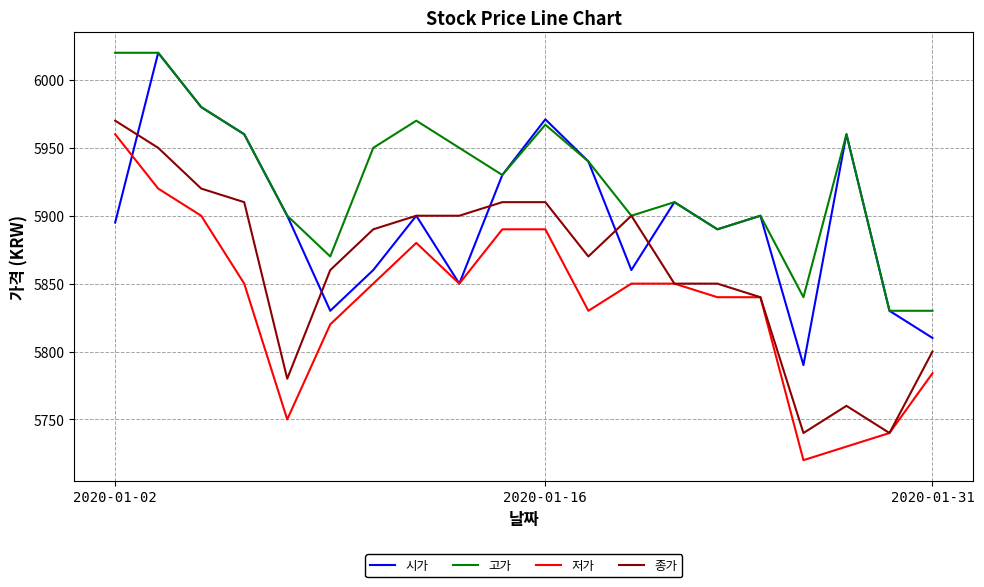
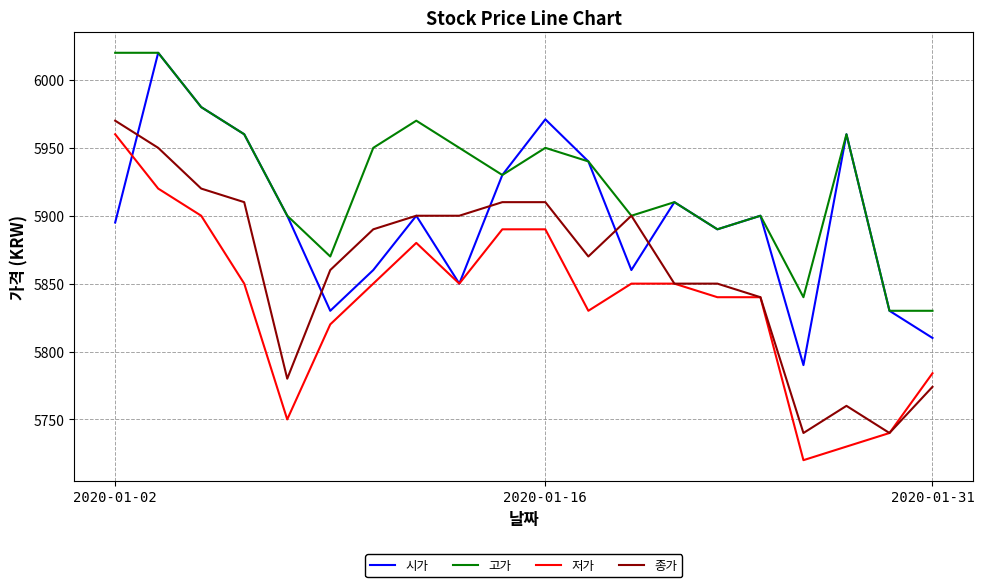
고가, 2020-01-16: 5967 -> 5950
종가, 2020-01-31: 5800 -> 5774
